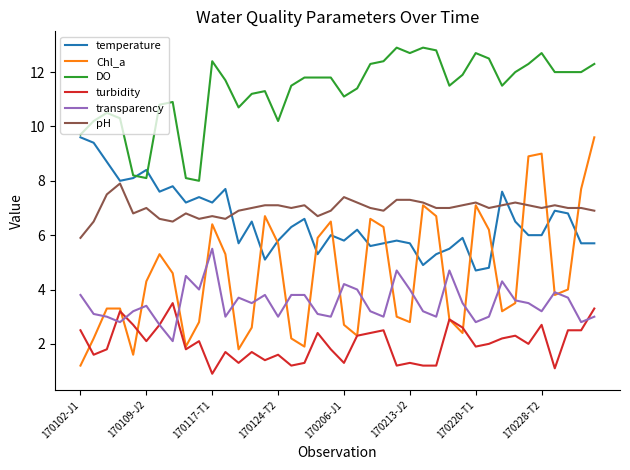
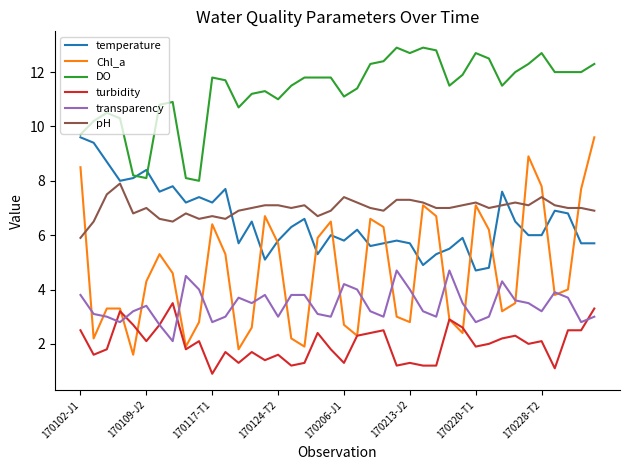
Chl_a, 170102-J1: 1.2 -> 8.5
DO, 170117-T1: 12.4 -> 11.8
transparency, 170117-T1: 5.5 -> 2.8
DO, 170124-T2: 10.2 -> 11.0
Chl_a, 170228-T2: 9.0 -> 7.8
turbidity, 170228-T2: 2.7 -> 2.1
pH, 170228-T2: 7.0 -> 7.4
